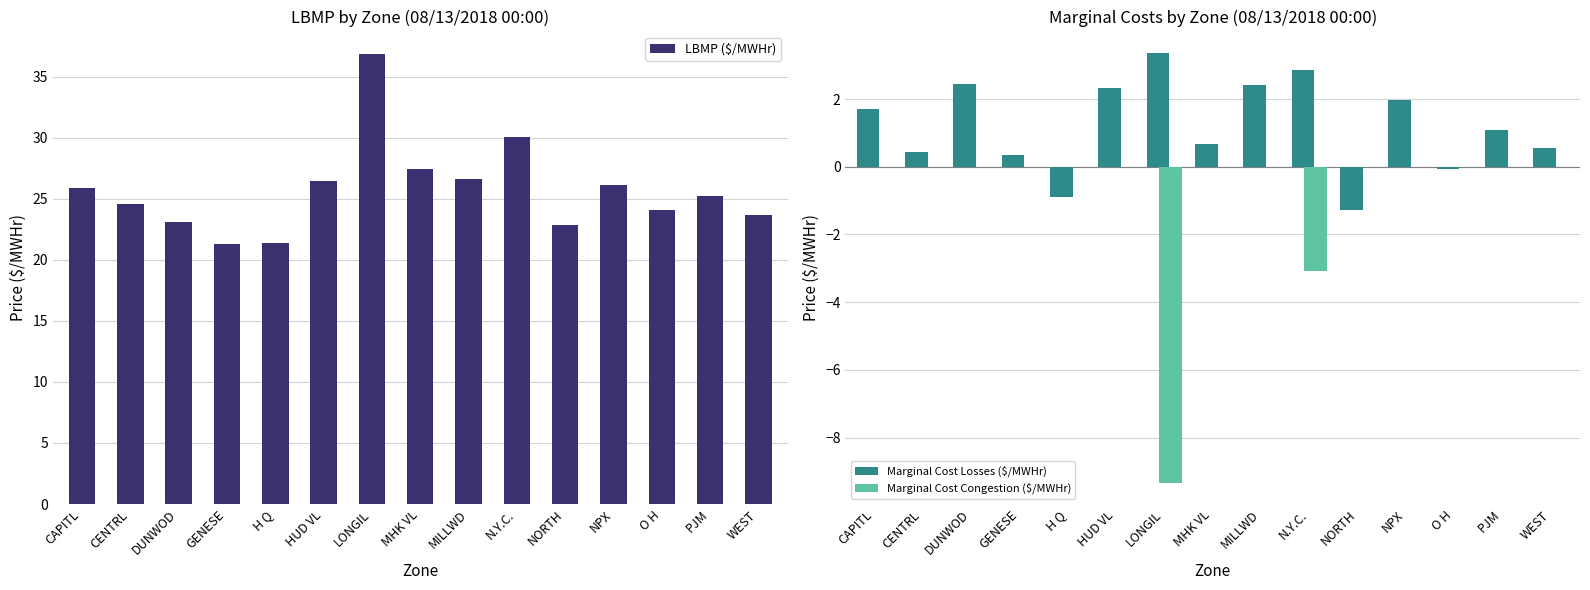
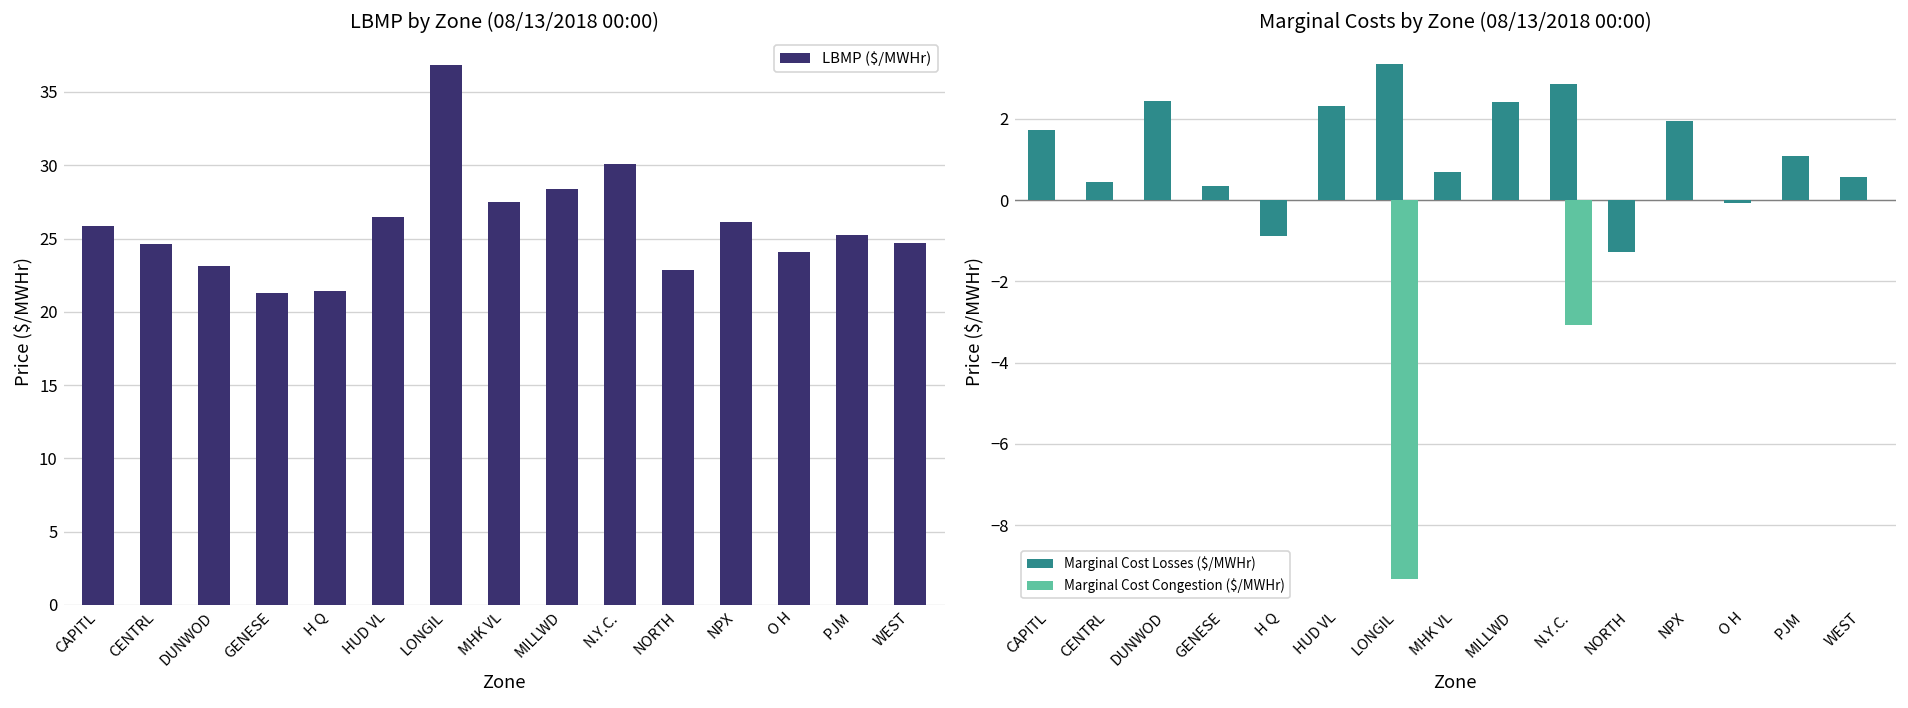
LBMP by Zone (08/13/2018 00:00), MILLWD: 26.6 -> 28.4
LBMP by Zone (08/13/2018 00:00), WEST: 23.7 -> 24.7
